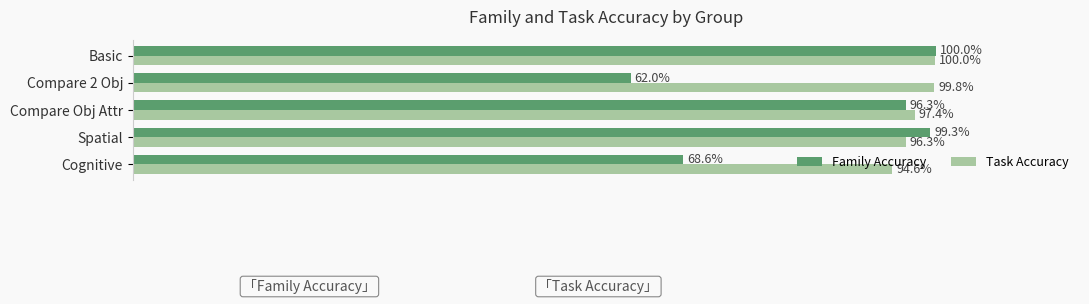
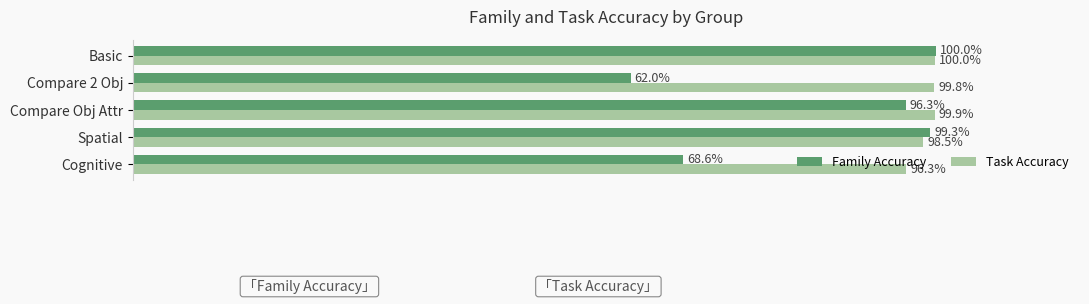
Task Accuracy, Compare Obj Attr: 97.4% -> 99.9%
Task Accuracy, Spatial: 96.3% -> 98.5%
Task Accuracy, Cognitive: 94.6% -> 96.3%
